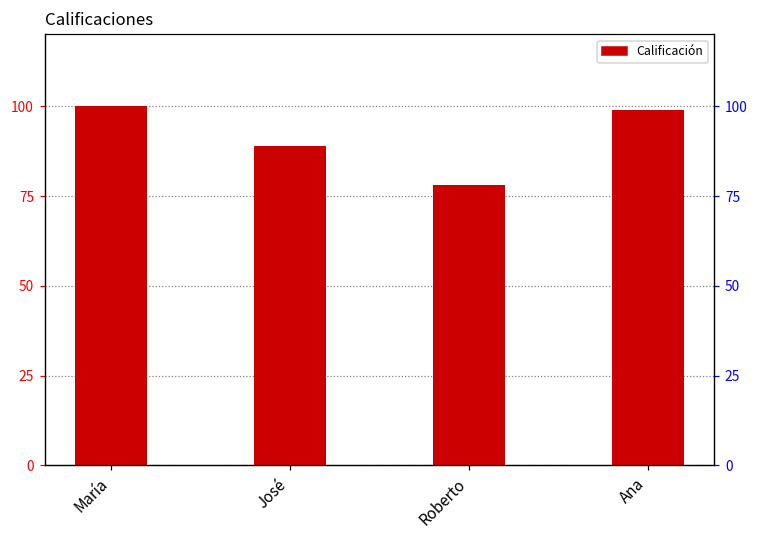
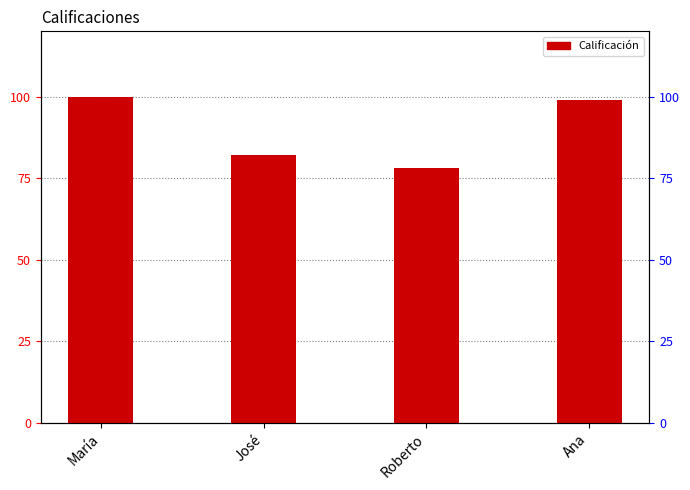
José: 89 -> 82
